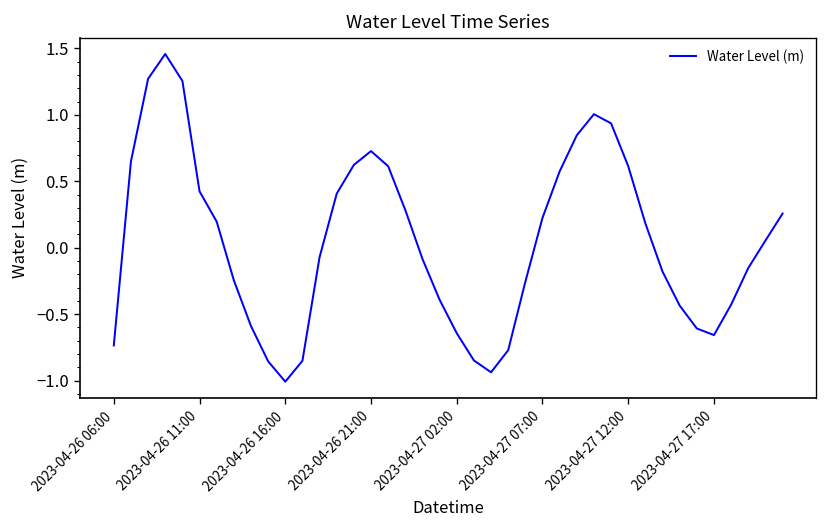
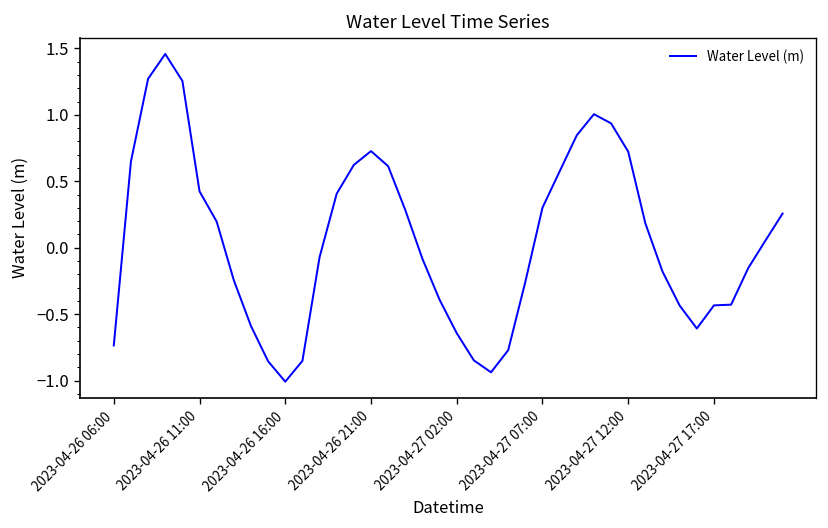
2023-04-27 07:00: 0.22 -> 0.30
2023-04-27 12:00: 0.61 -> 0.72
2023-04-27 17:00: -0.66 -> -0.43
